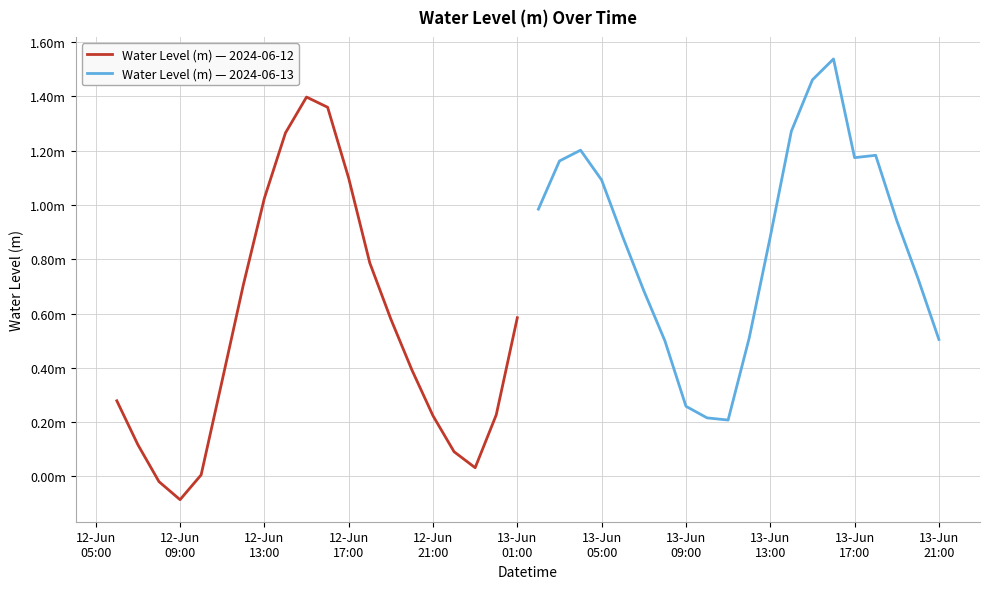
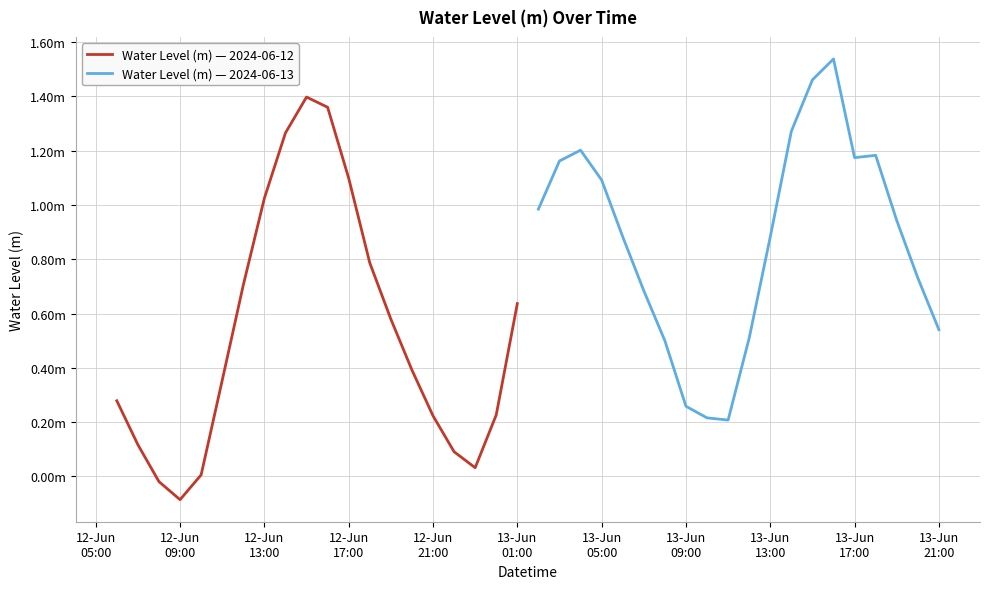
Water Level (m) — 2024-06-12, 13-Jun 01:00: 0.58m -> 0.64m
Water Level (m) — 2024-06-13, 13-Jun 21:00: 0.50m -> 0.54m
